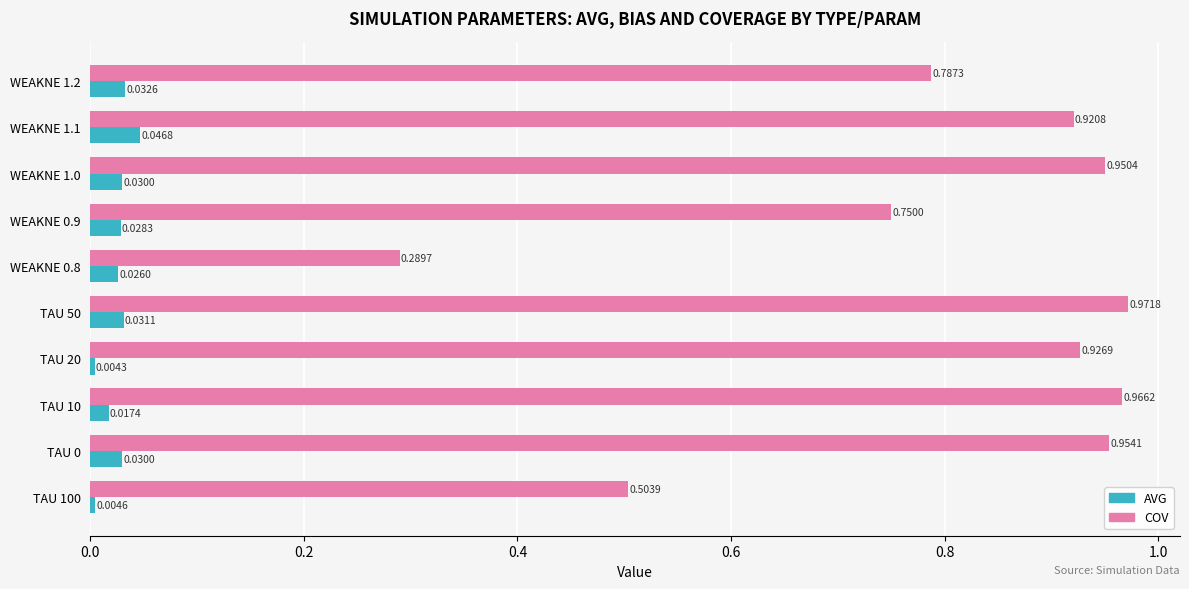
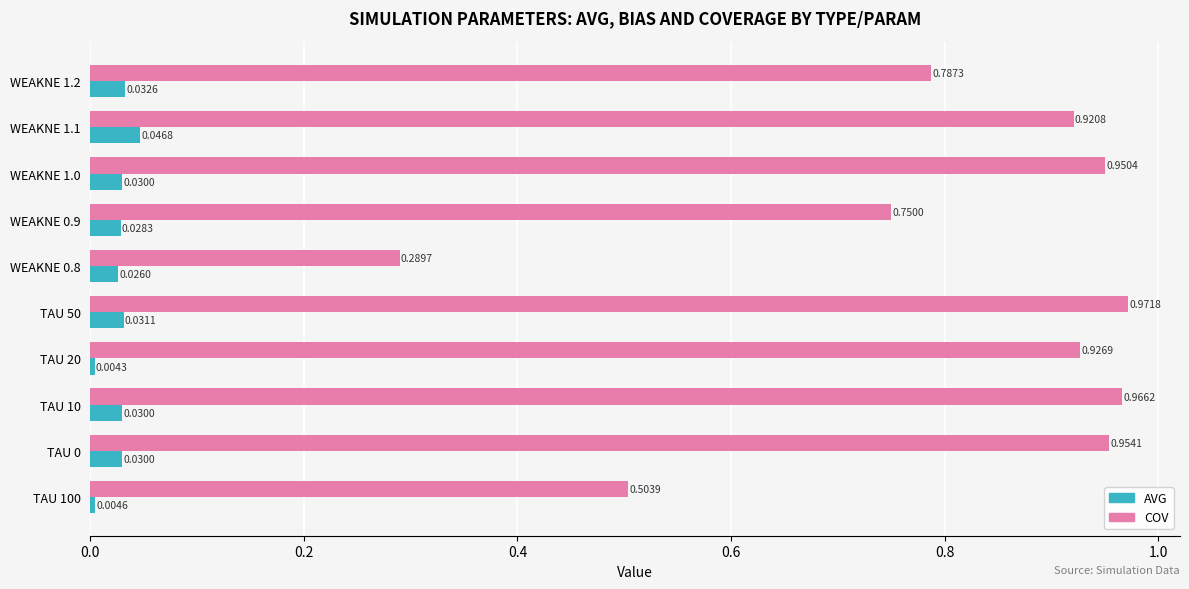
AVG, TAU 10: 0.0174 -> 0.0300
